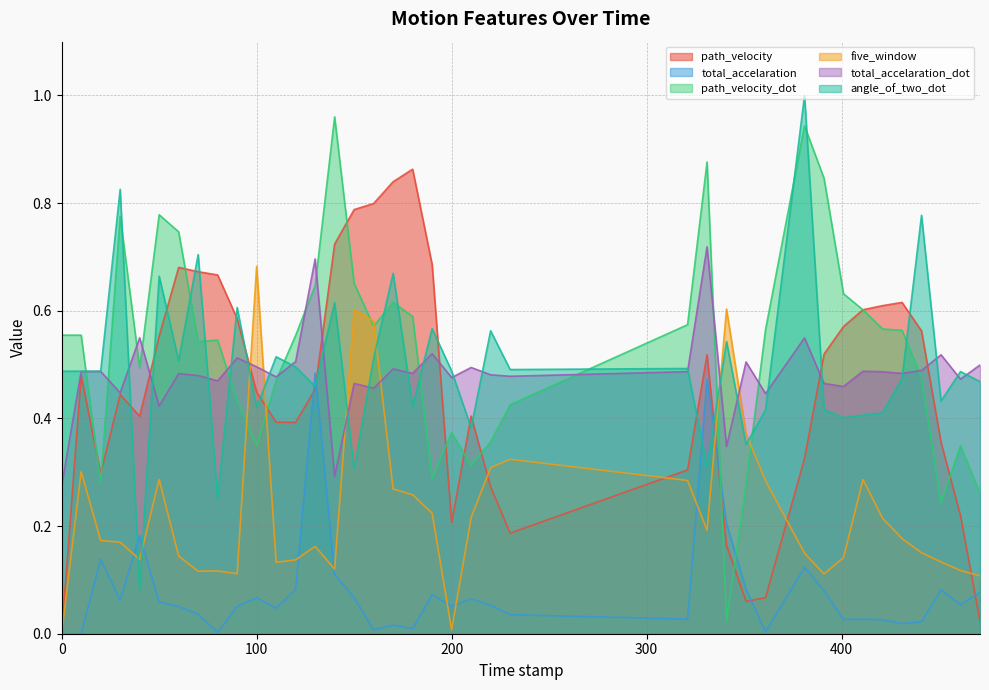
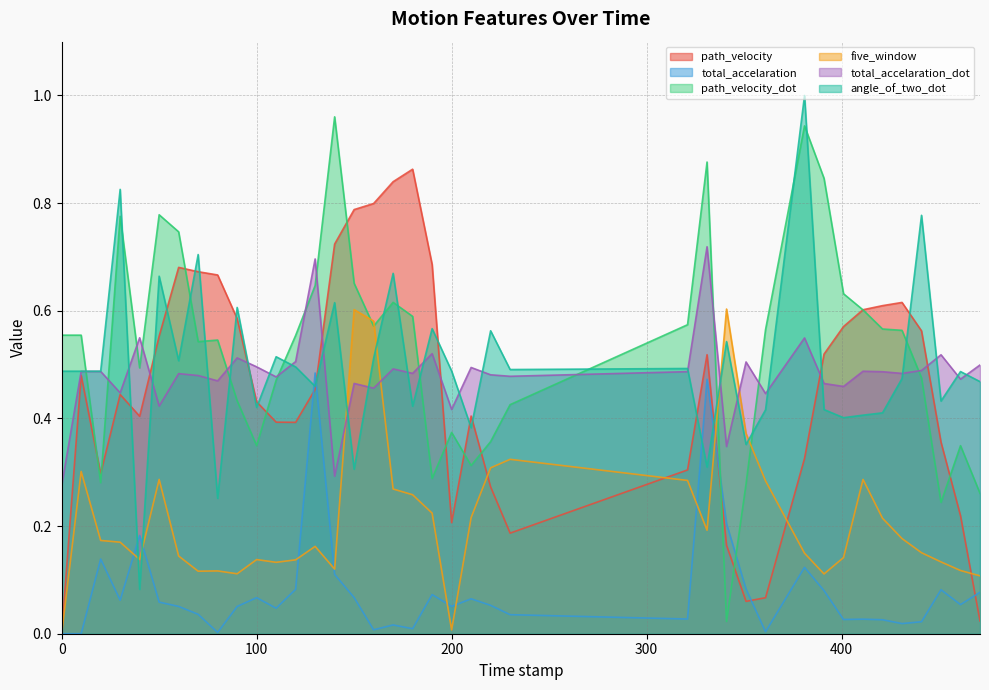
path_velocity, 100: 0.45 -> 0.43
five_window, 100: 0.68 -> 0.14
total_accelaration_dot, 200: 0.48 -> 0.42
